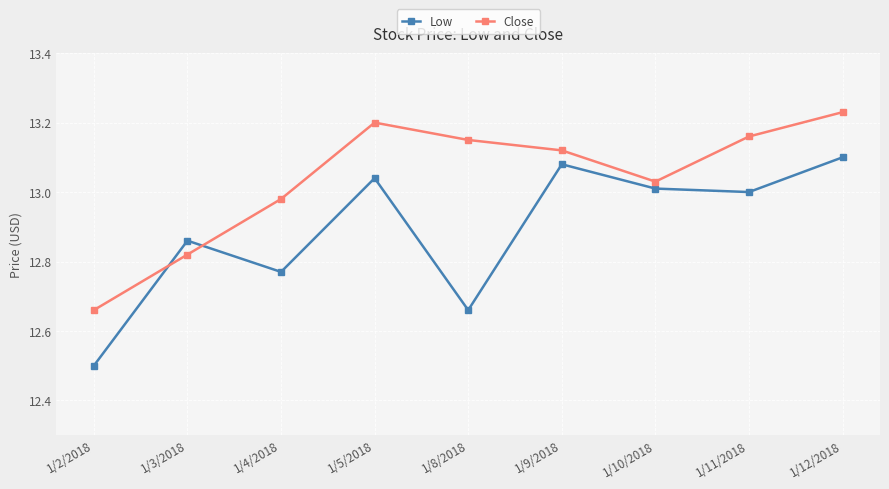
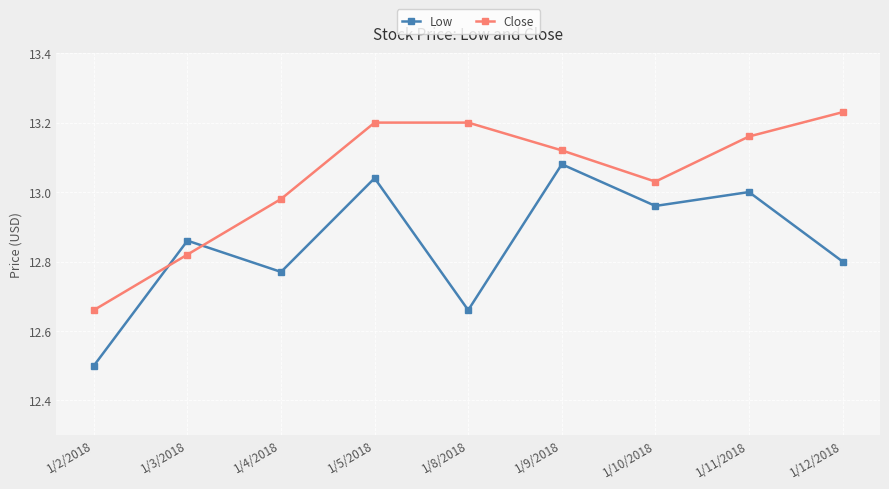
Close, 1/8/2018: 13.15 -> 13.20
Low, 1/10/2018: 13.01 -> 12.96
Low, 1/12/2018: 13.1 -> 12.8
